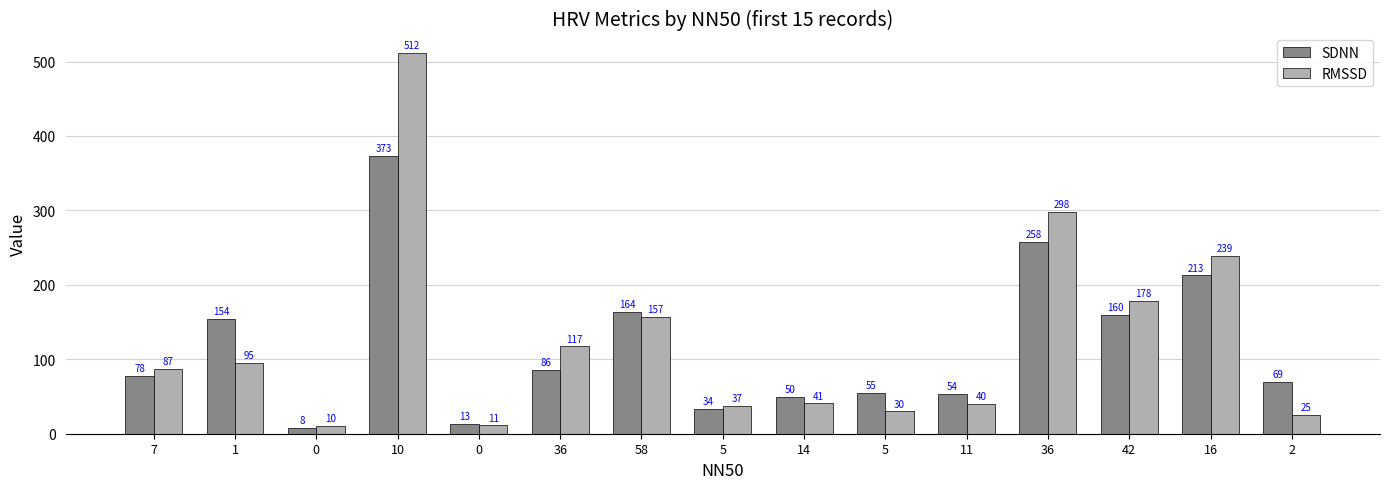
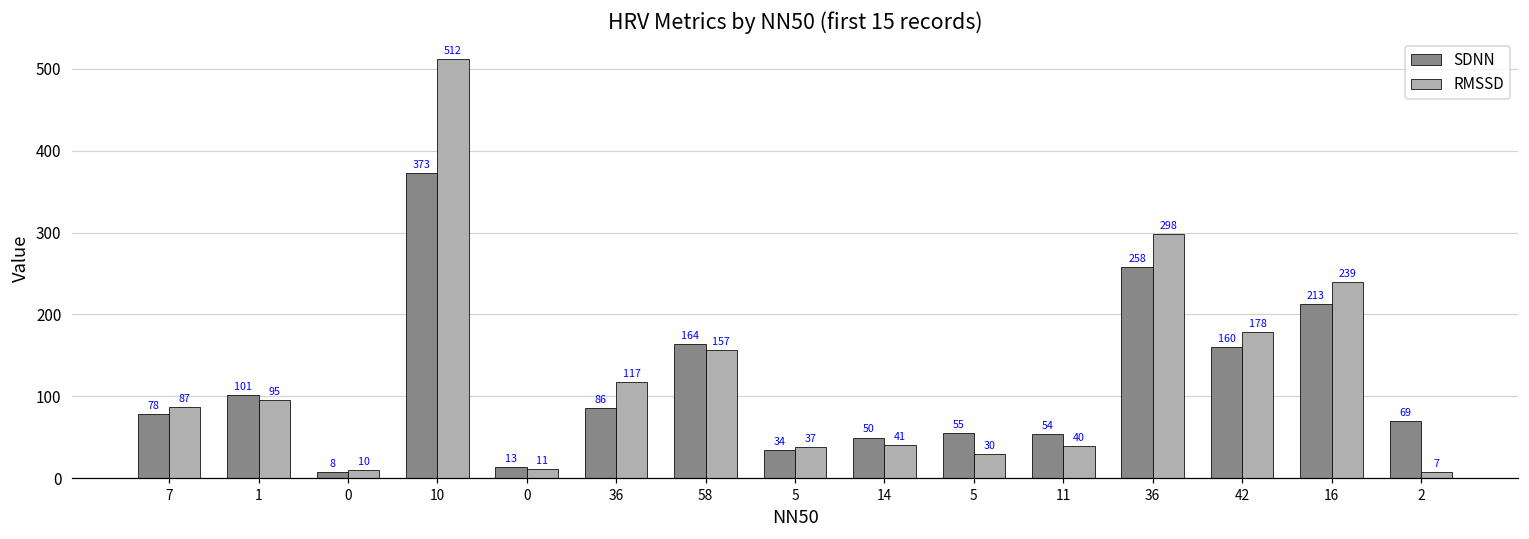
SDNN, 1: 154 -> 101
RMSSD, 2: 25 -> 7
